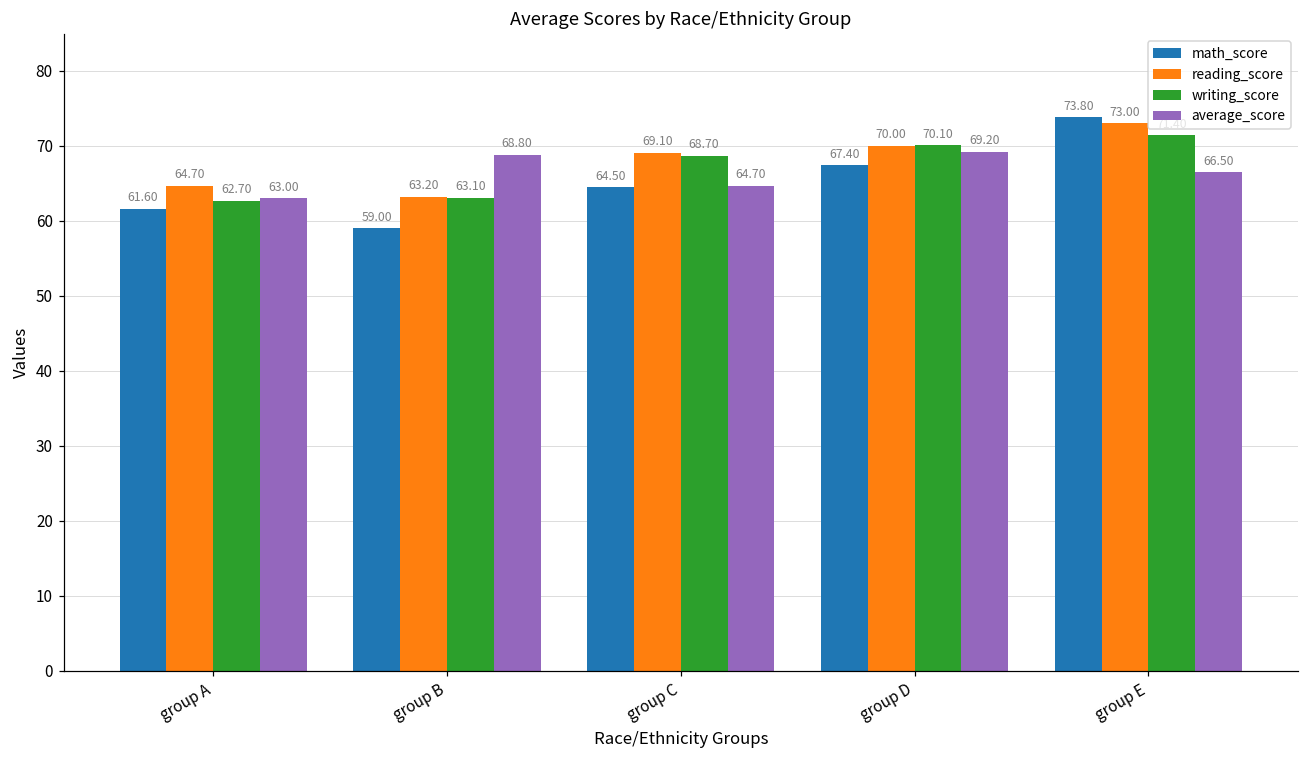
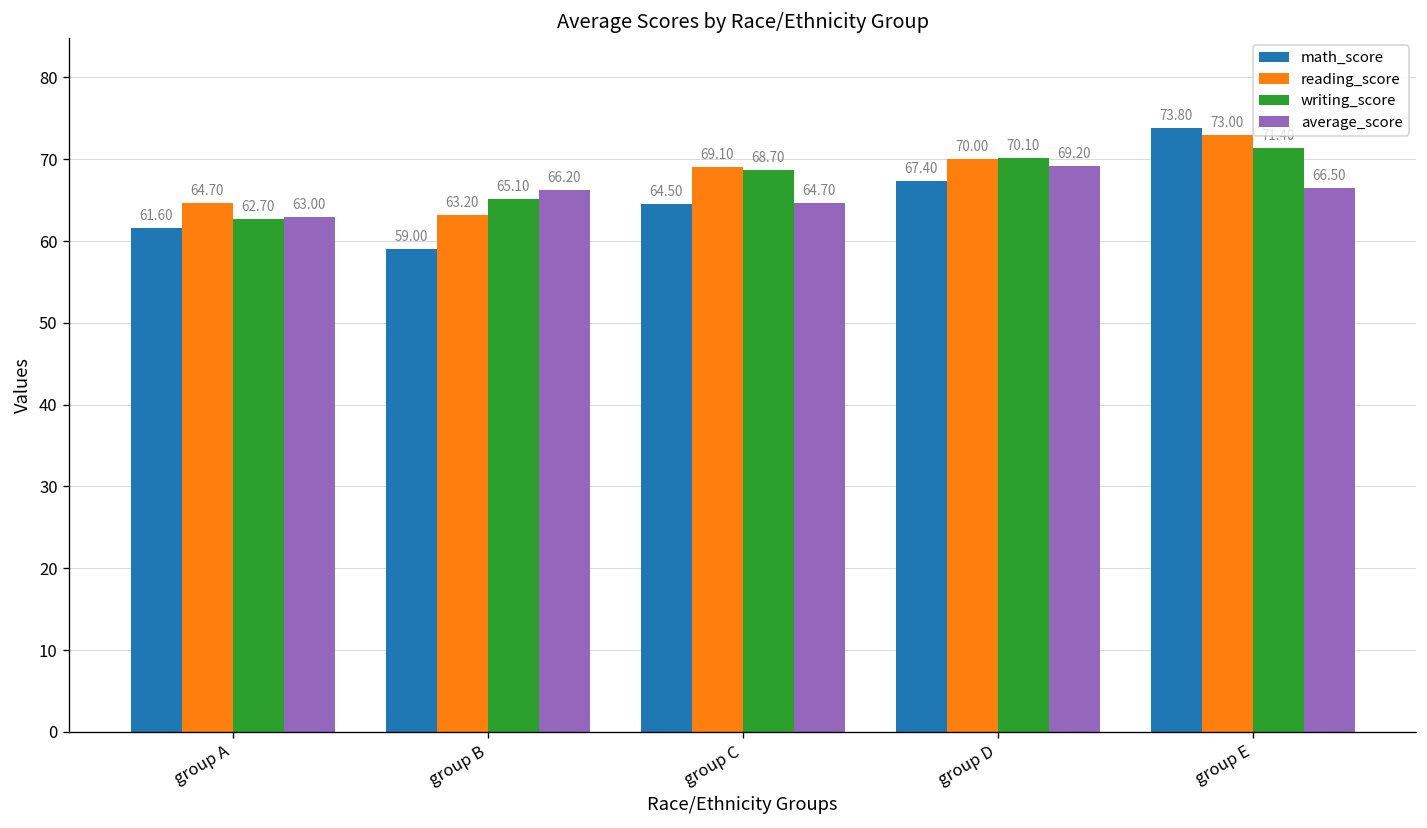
writing_score, group B: 63.10 -> 65.10
average_score, group B: 68.80 -> 66.20
